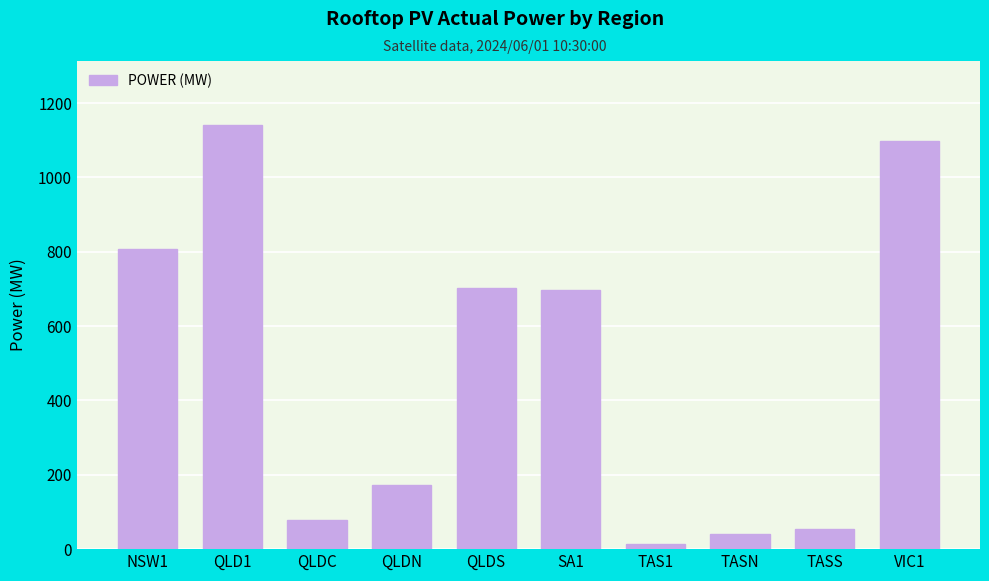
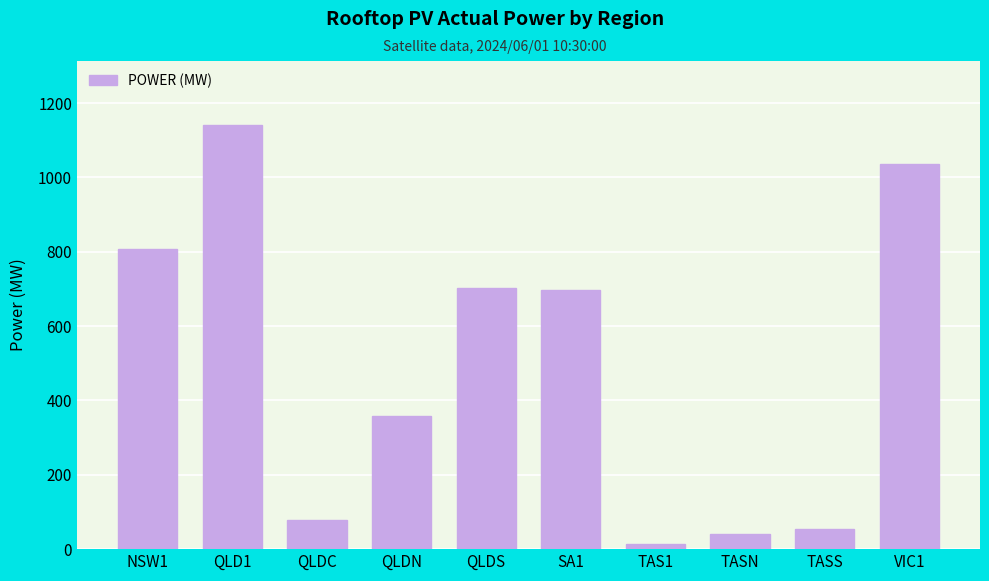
QLDN: 170 -> 360
VIC1: 1100 -> 1040
